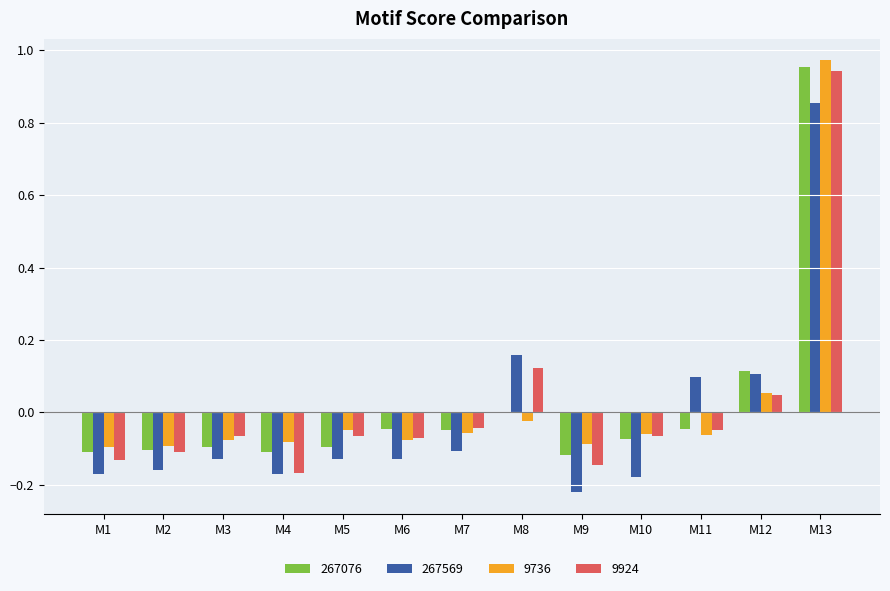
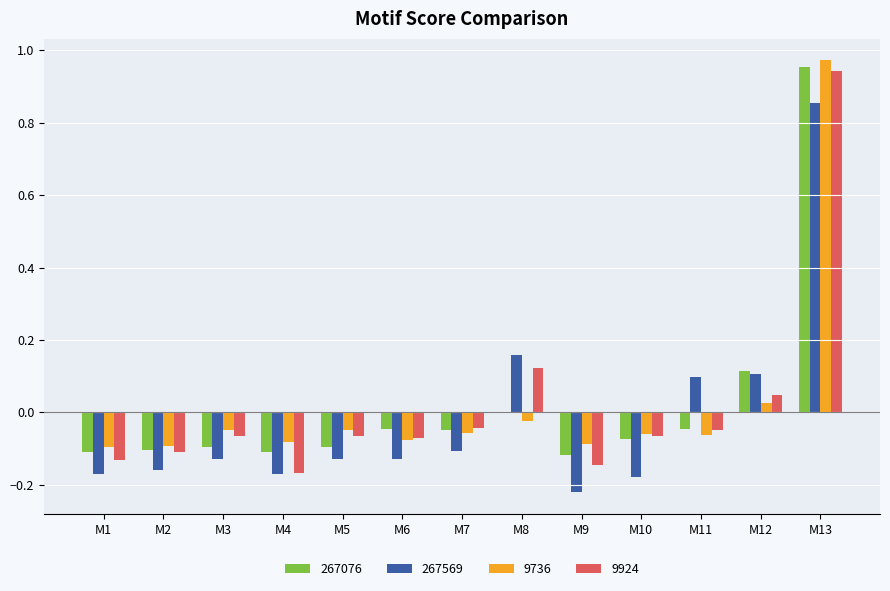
9736, M3: -0.08 -> -0.05
9736, M12: 0.05 -> 0.03
